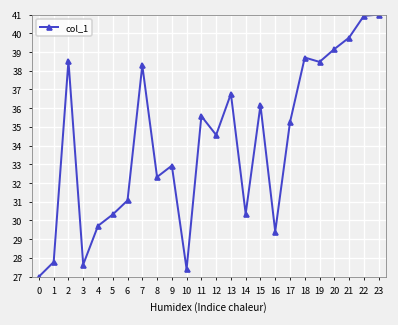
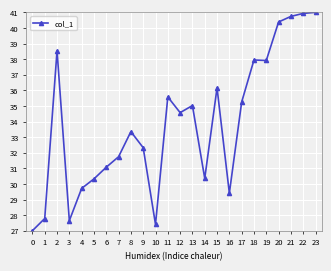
7: 38.3 -> 31.7
8: 32.3 -> 33.4
9: 32.9 -> 32.3
13: 36.8 -> 35.0
18: 38.7 -> 37.9
19: 38.5 -> 37.9
20: 39.2 -> 40.4
21: 39.8 -> 40.7
